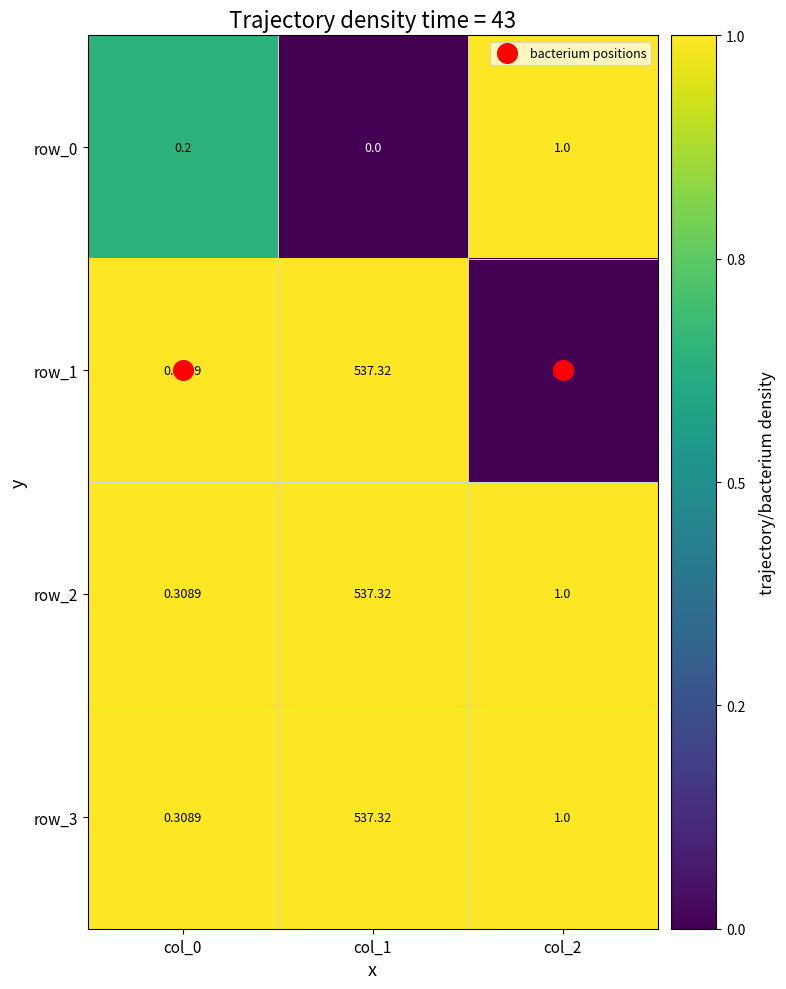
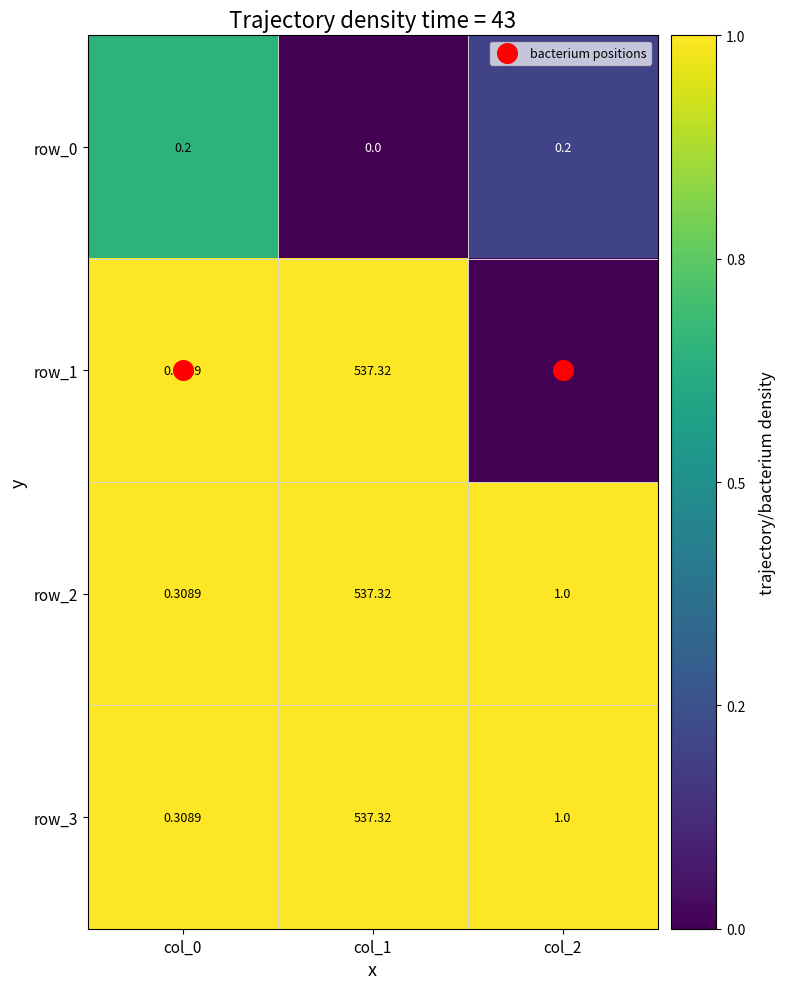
row_0, col_2: 1.0 -> 0.2
